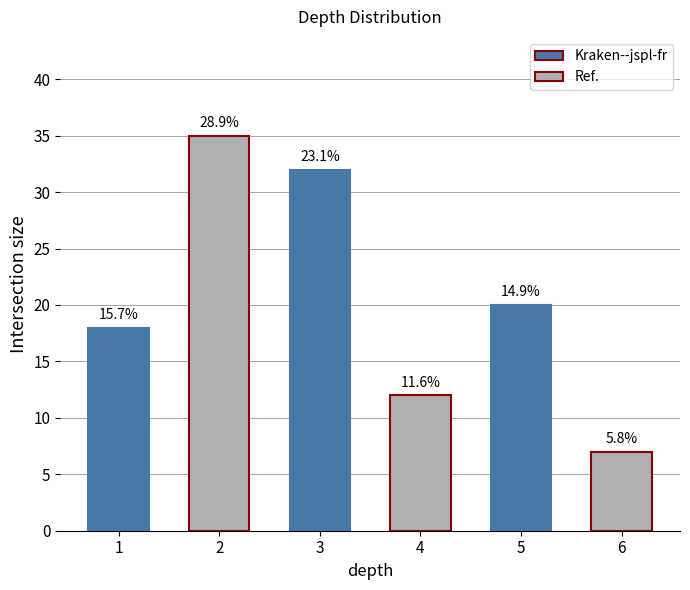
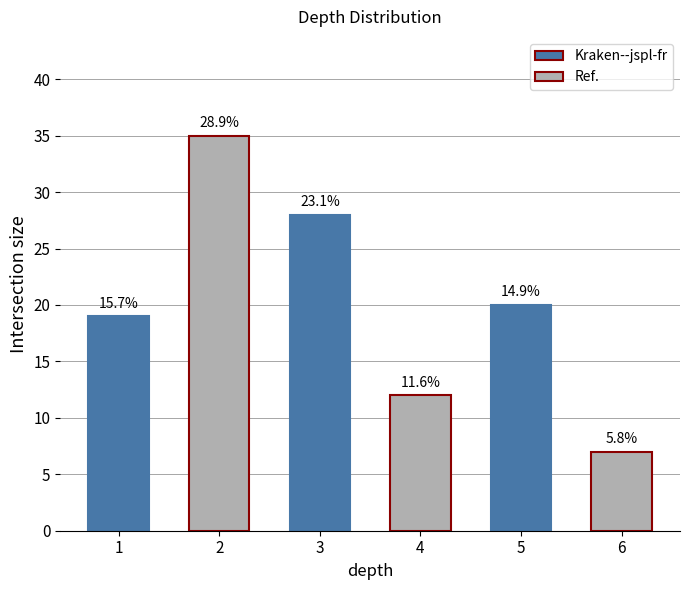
1: 18 -> 19
3: 32 -> 28
